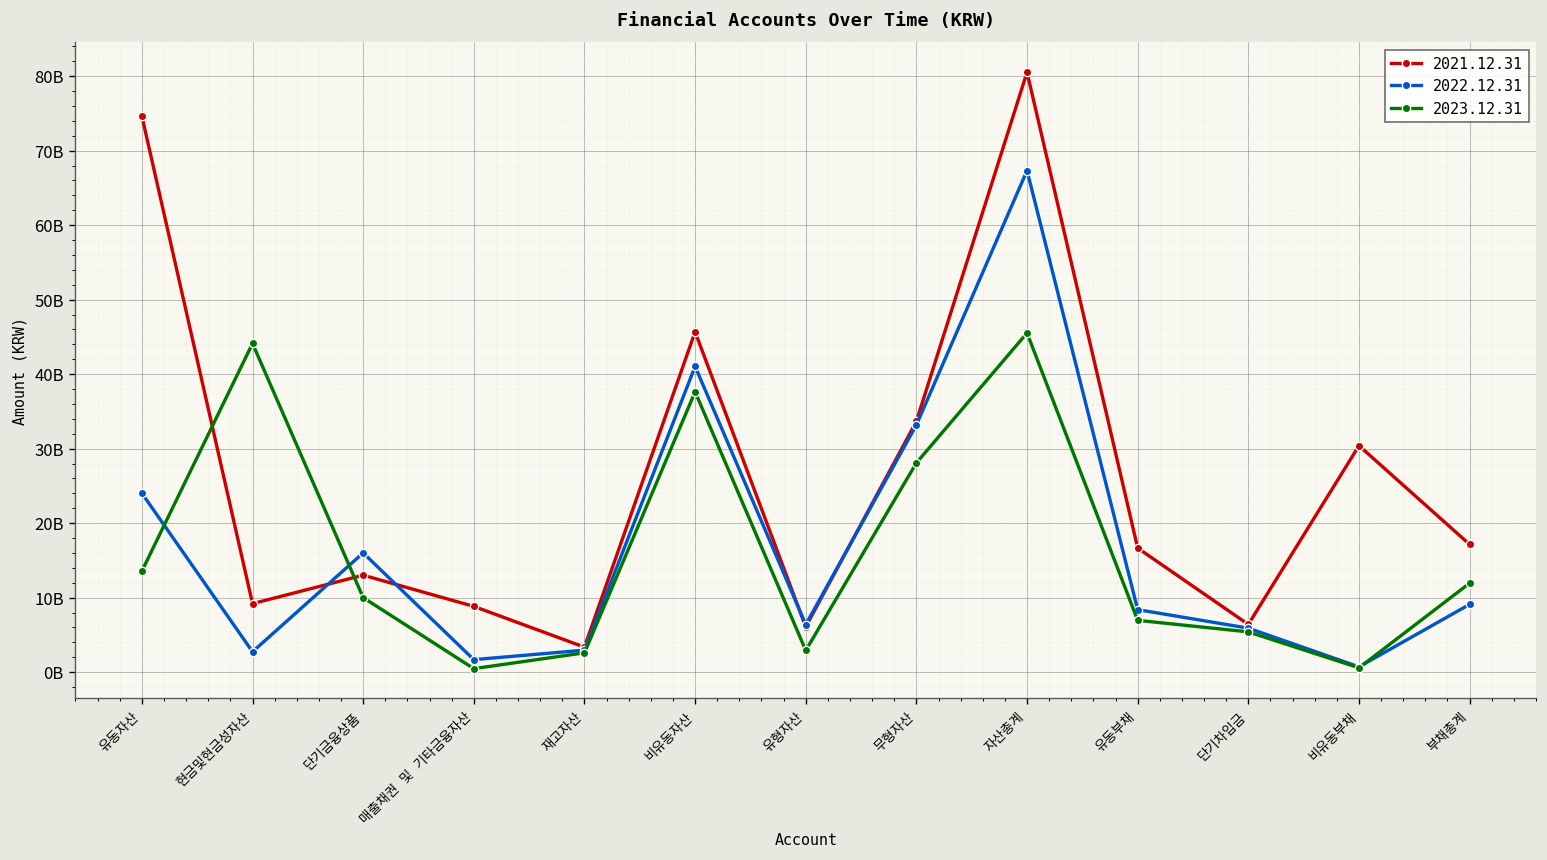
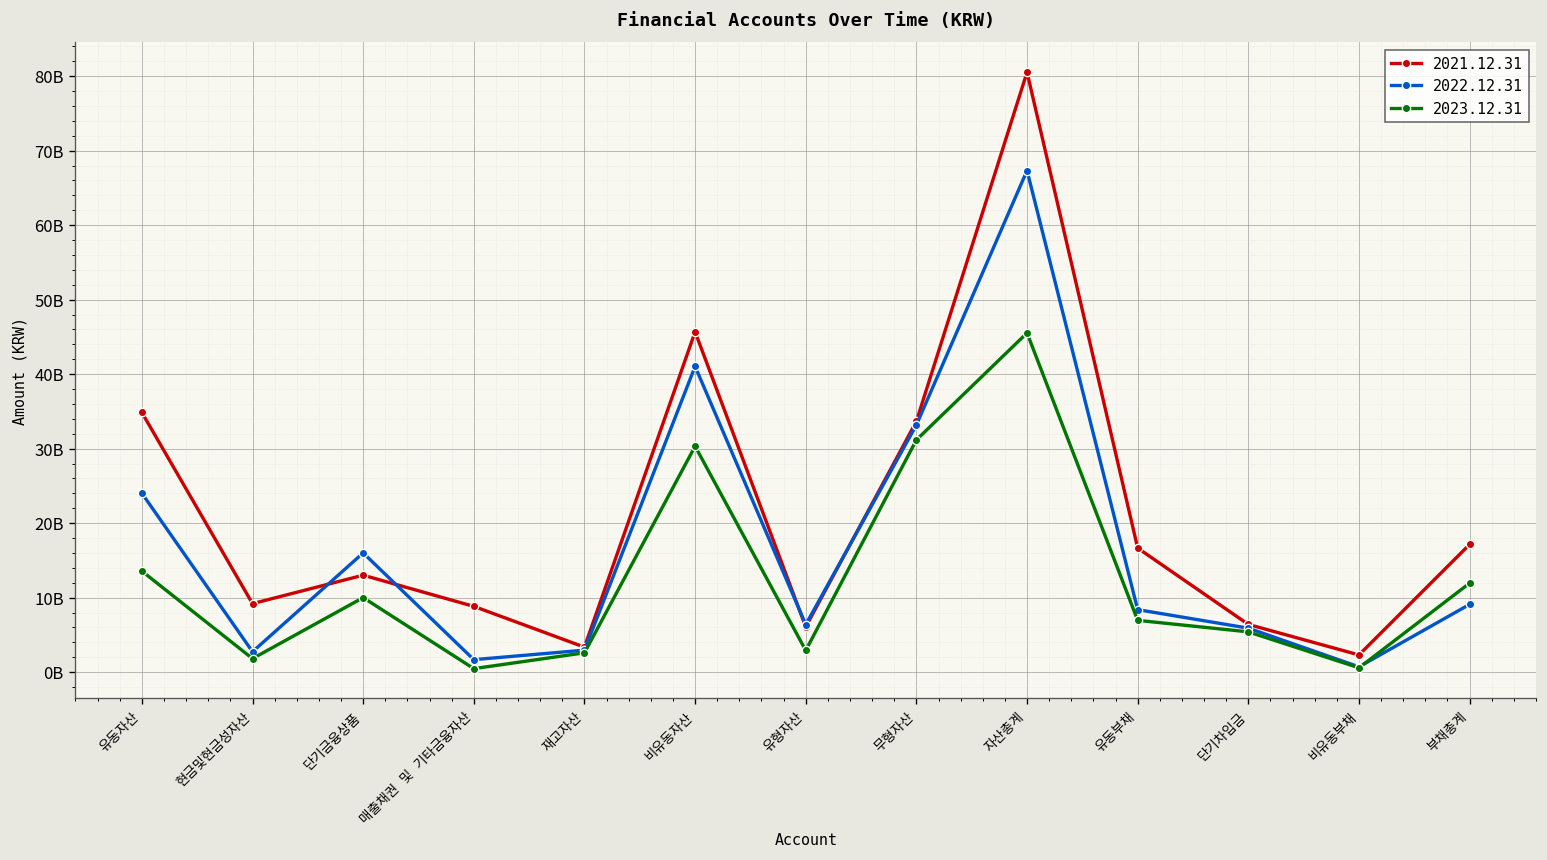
2021.12.31, 유동자산: 75000000000 -> 35000000000
2023.12.31, 현금및현금성자산: 44000000000 -> 2000000000
2023.12.31, 비유동자산: 38000000000 -> 30000000000
2023.12.31, 무형자산: 28000000000 -> 31000000000
2021.12.31, 비유동부채: 30000000000 -> 2000000000
